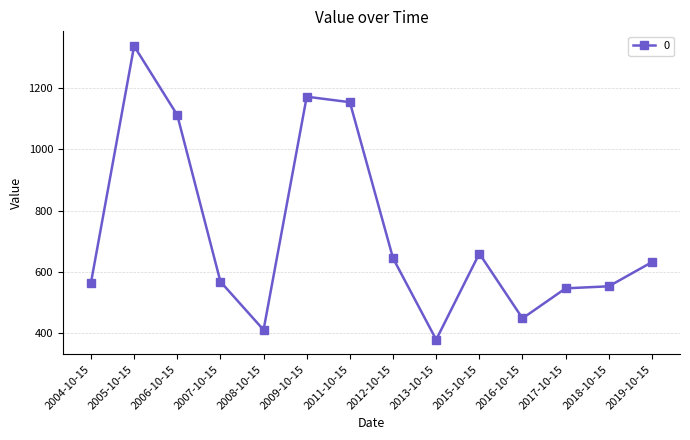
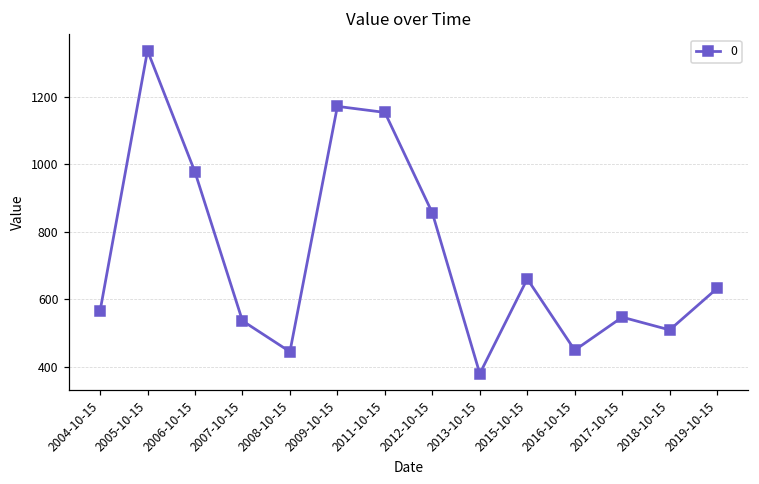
2006-10-15: 1110 -> 980
2007-10-15: 570 -> 540
2008-10-15: 410 -> 440
2012-10-15: 650 -> 860
2018-10-15: 550 -> 510
